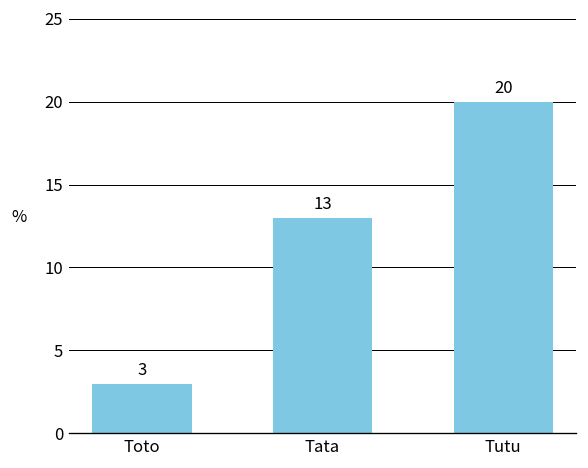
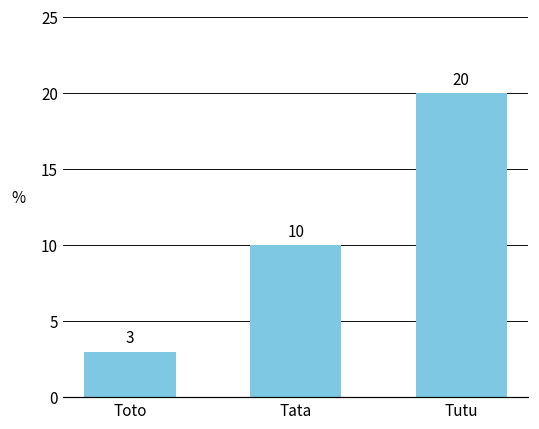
Tata: 13 -> 10
